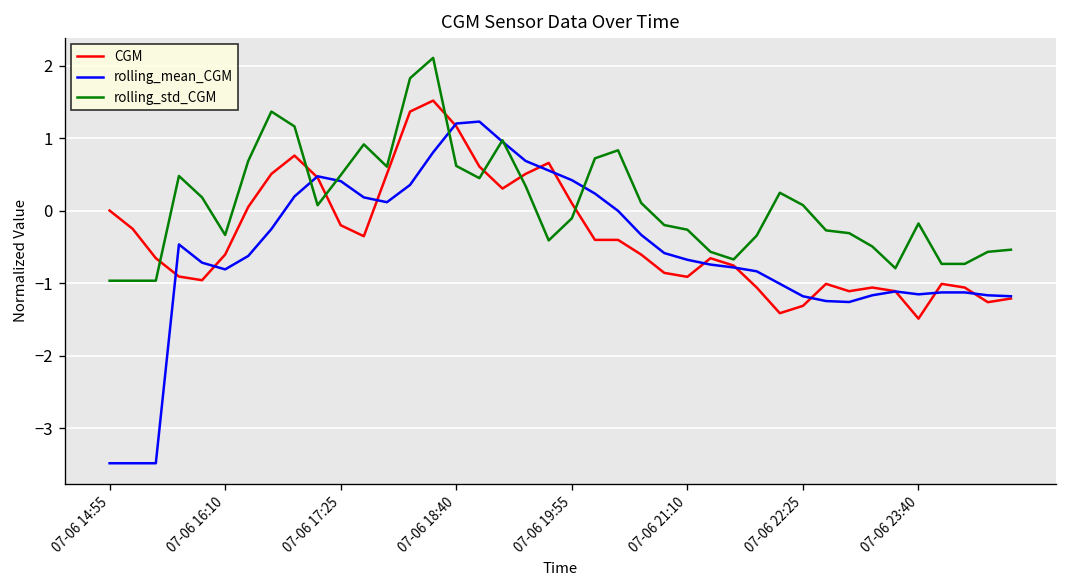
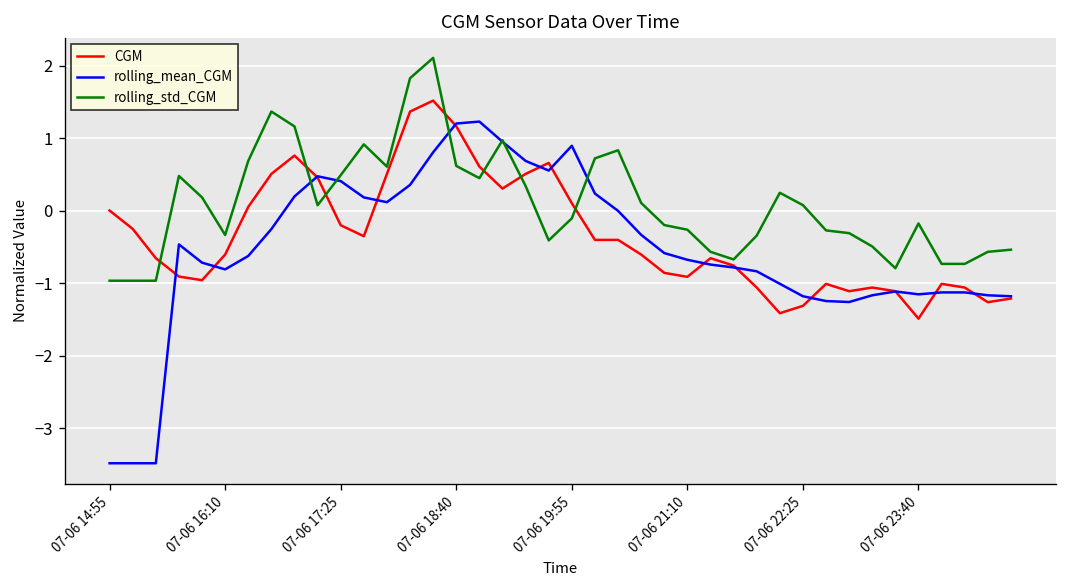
rolling_mean_CGM, 07-06 19:55: 0.4 -> 0.9
